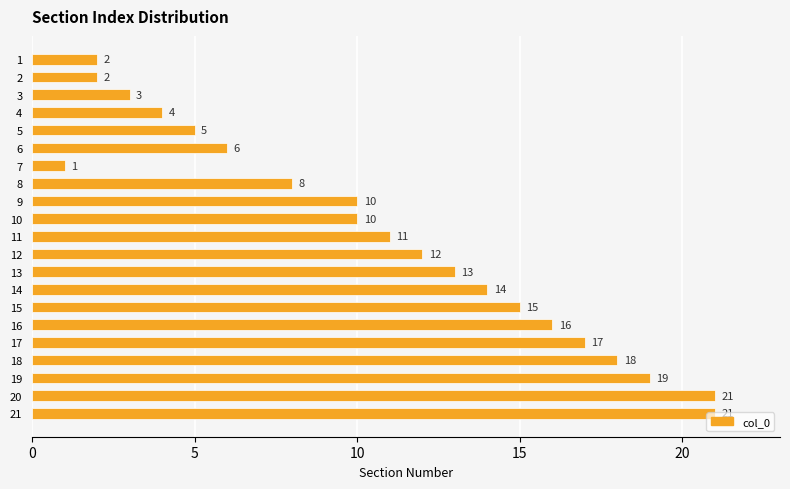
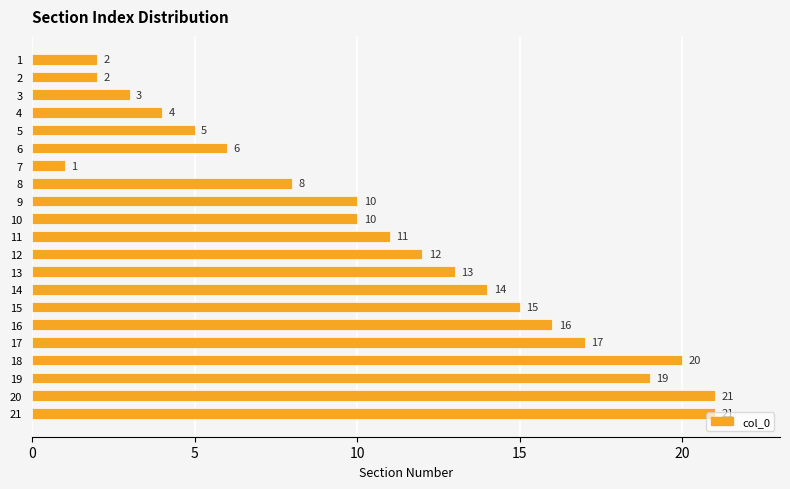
18: 18 -> 20
